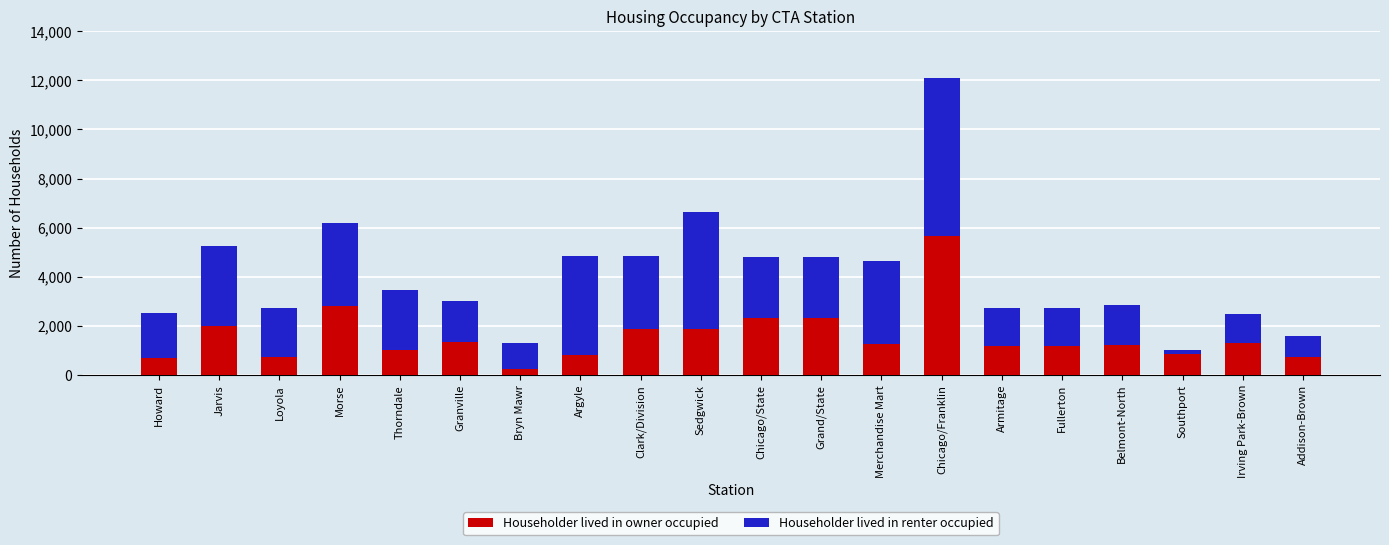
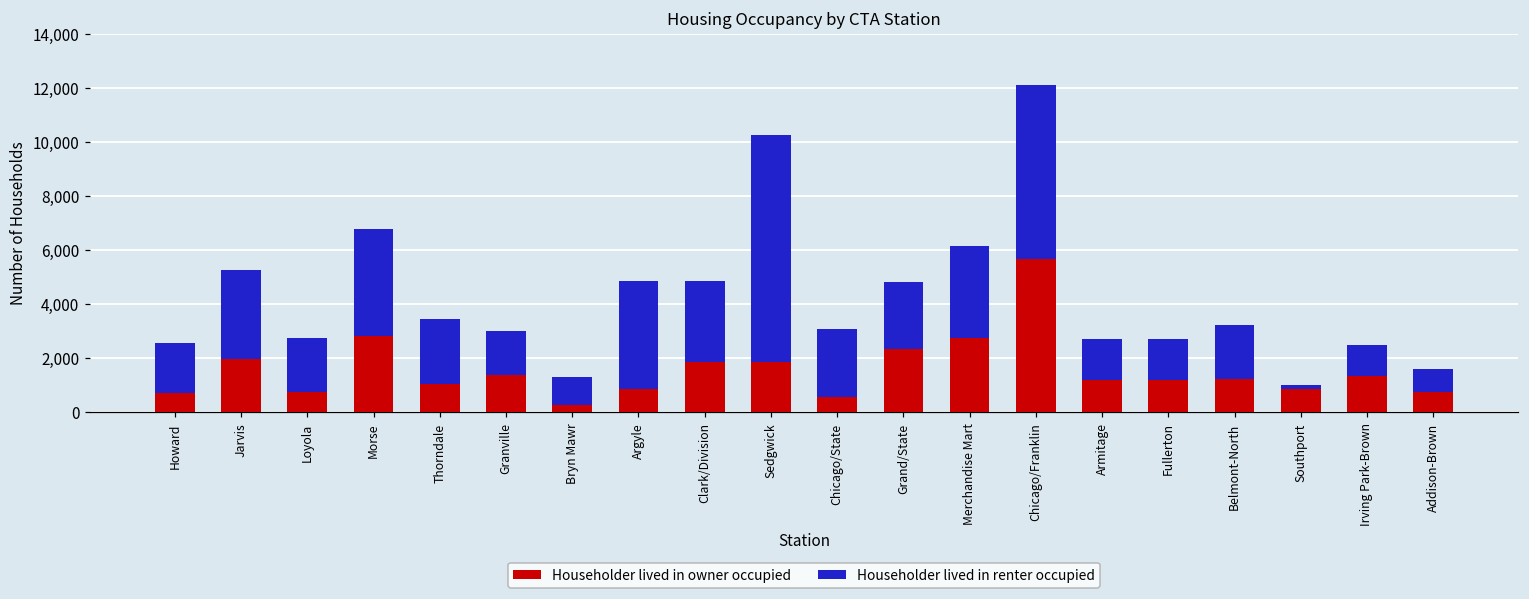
Householder lived in renter occupied, Morse: 3,400 -> 4,000
Householder lived in renter occupied, Sedgwick: 4,800 -> 8,400
Householder lived in owner occupied, Chicago/State: 2,300 -> 600
Householder lived in owner occupied, Merchandise Mart: 1,300 -> 2,800
Householder lived in renter occupied, Belmont-North: 1,600 -> 2,000
